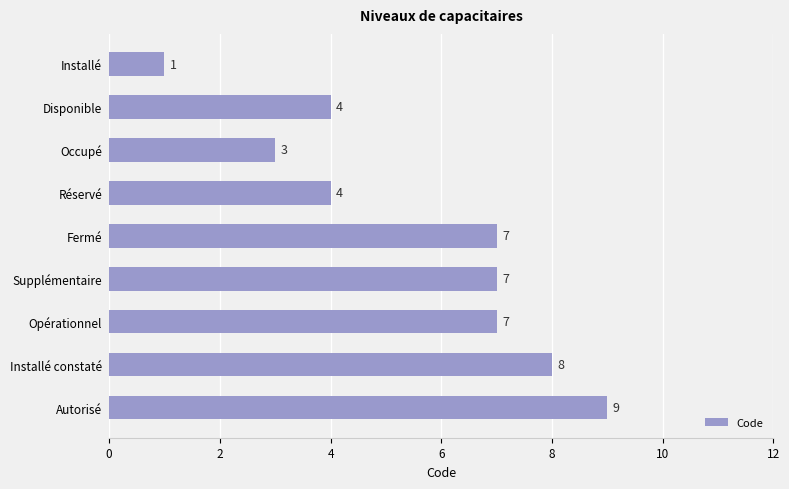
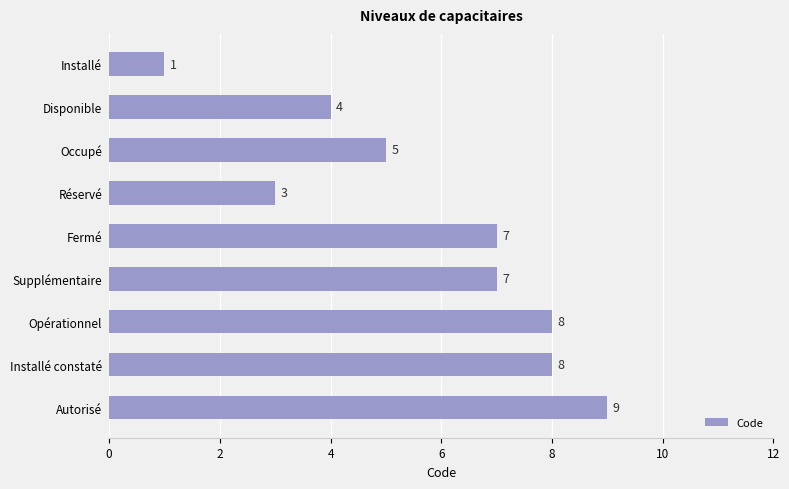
Occupé: 3 -> 5
Réservé: 4 -> 3
Opérationnel: 7 -> 8
